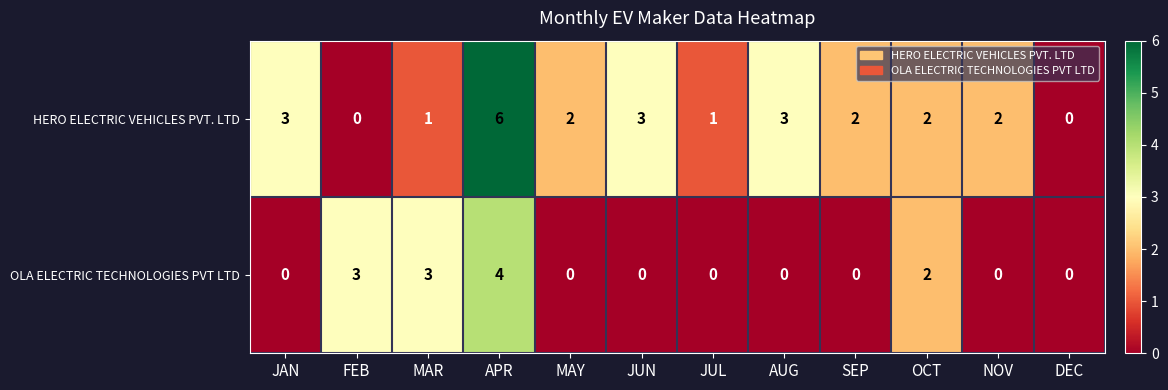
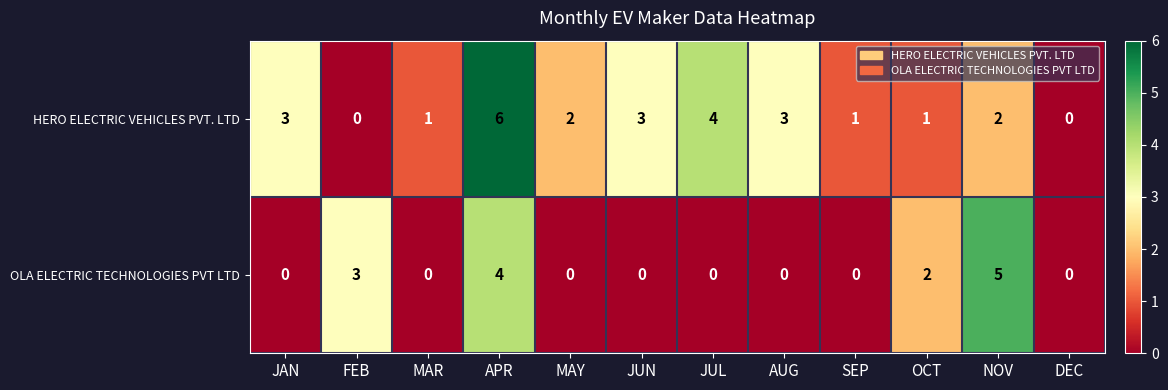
HERO ELECTRIC VEHICLES PVT. LTD, JUL: 1 -> 4
HERO ELECTRIC VEHICLES PVT. LTD, SEP: 2 -> 1
HERO ELECTRIC VEHICLES PVT. LTD, OCT: 2 -> 1
OLA ELECTRIC TECHNOLOGIES PVT LTD, MAR: 3 -> 0
OLA ELECTRIC TECHNOLOGIES PVT LTD, NOV: 0 -> 5
